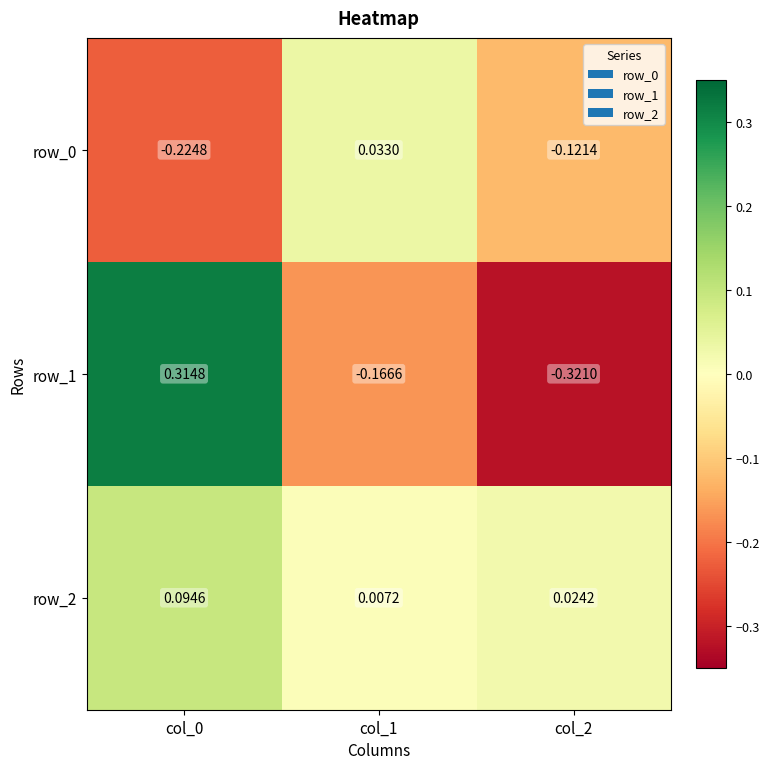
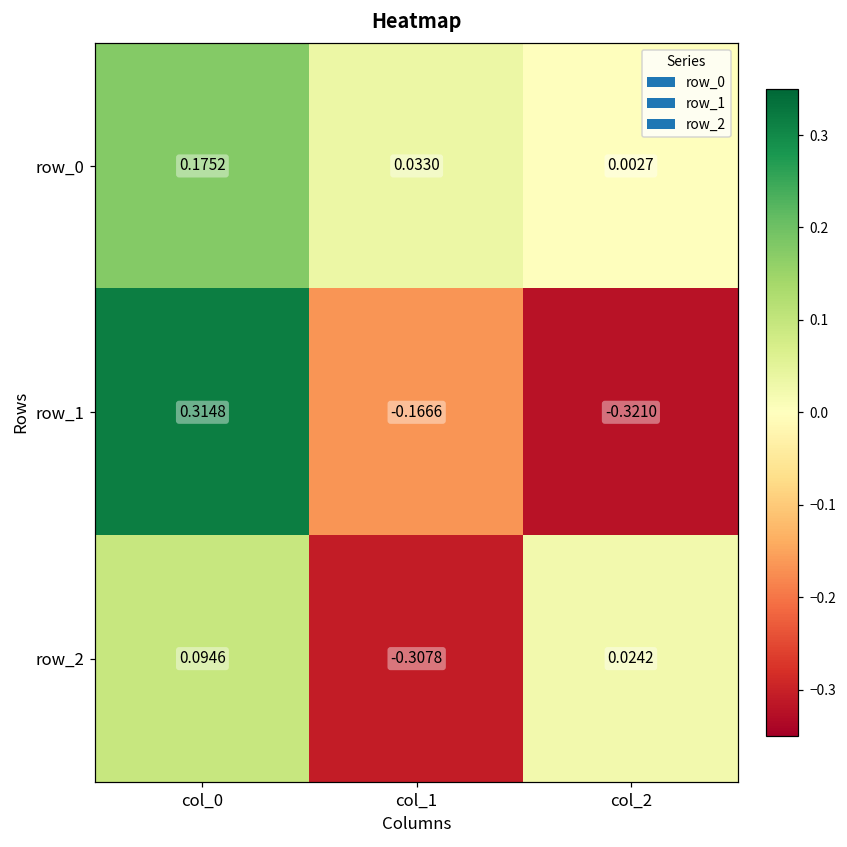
row_0, col_0: -0.2248 -> 0.1752
row_0, col_2: -0.1214 -> 0.0027
row_2, col_1: 0.0072 -> -0.3078
